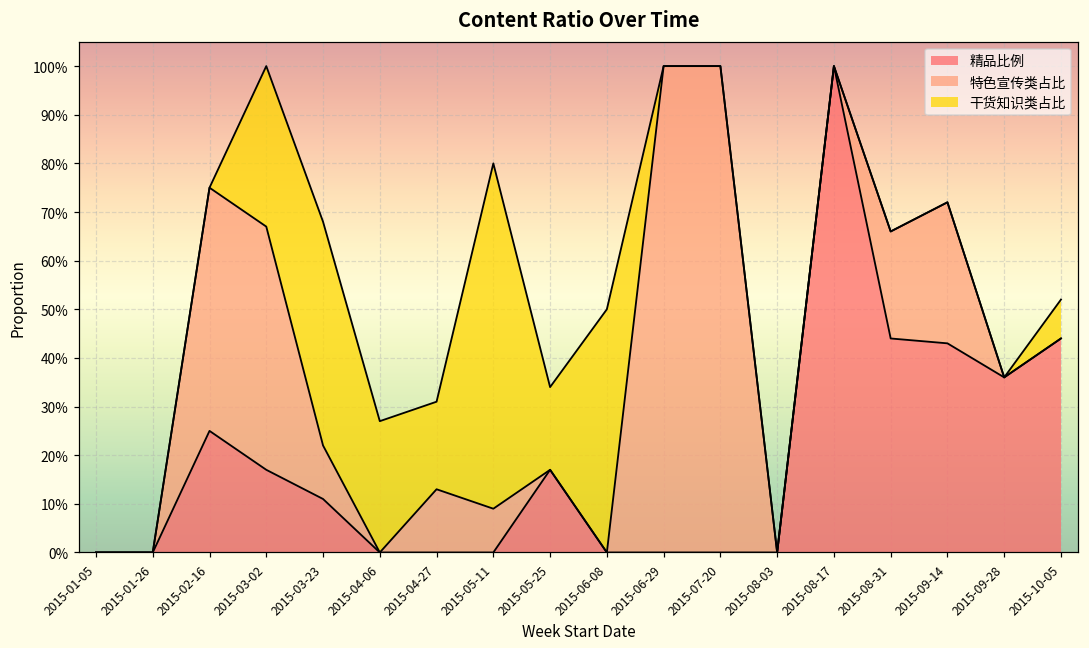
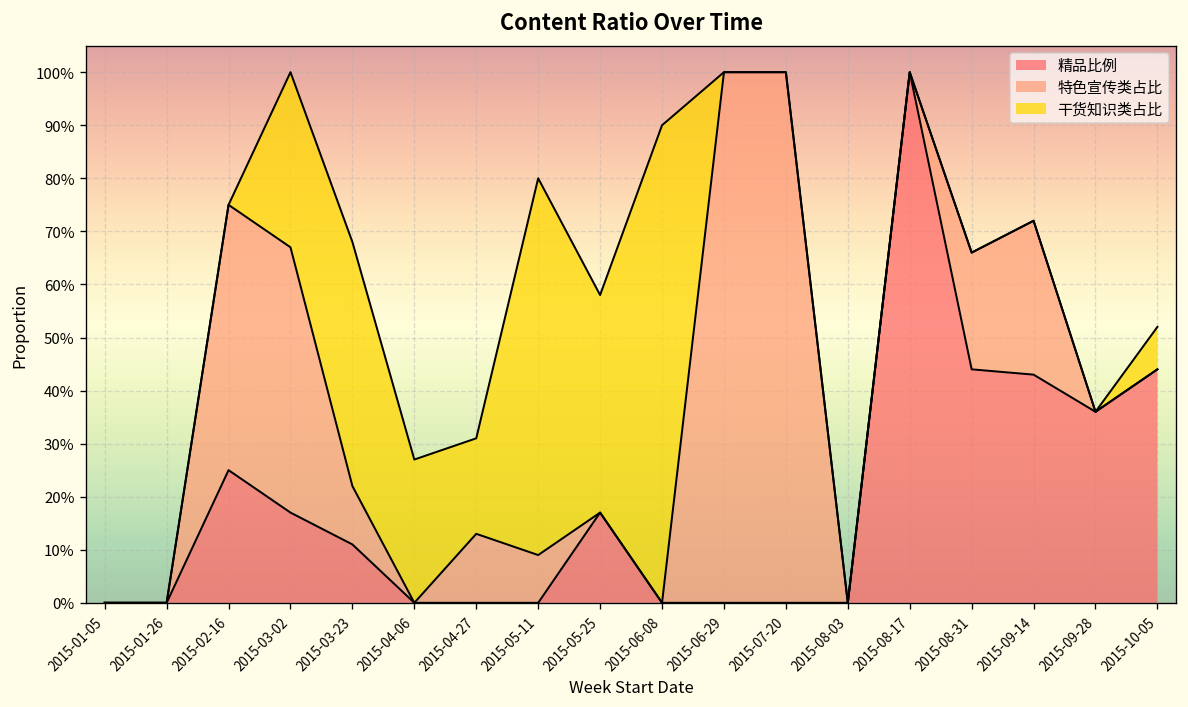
干货知识类占比, 2015-05-25: 17% -> 41%
干货知识类占比, 2015-06-08: 50% -> 90%
